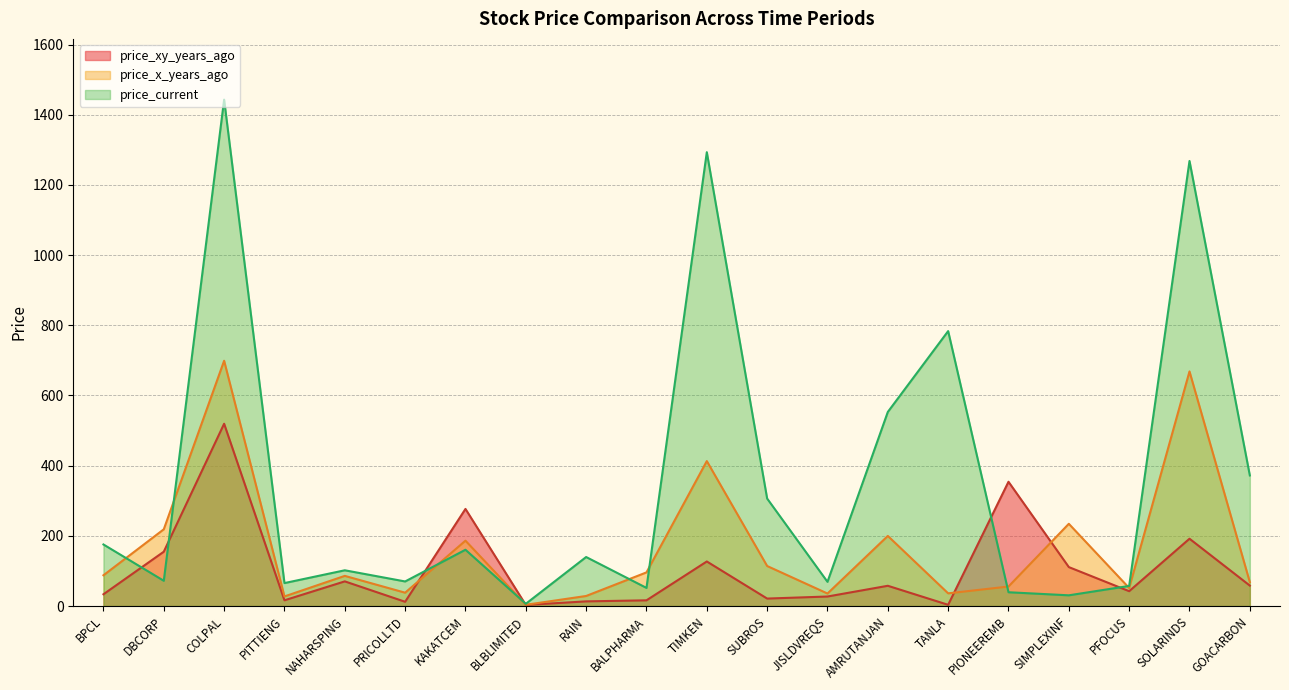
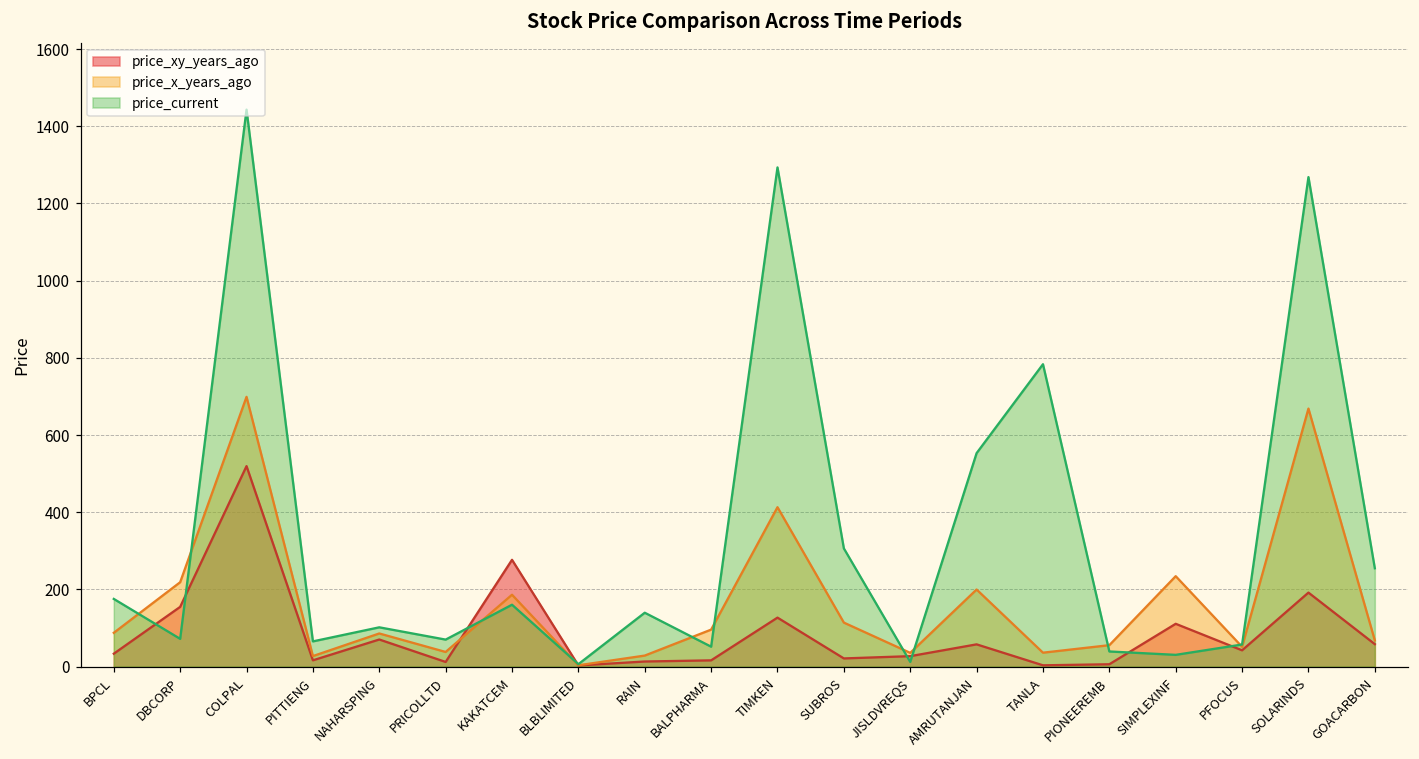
price_current, JISLDVREQS: 70 -> 10
price_xy_years_ago, PIONEEREMB: 350 -> 10
price_current, GOACARBON: 370 -> 250
